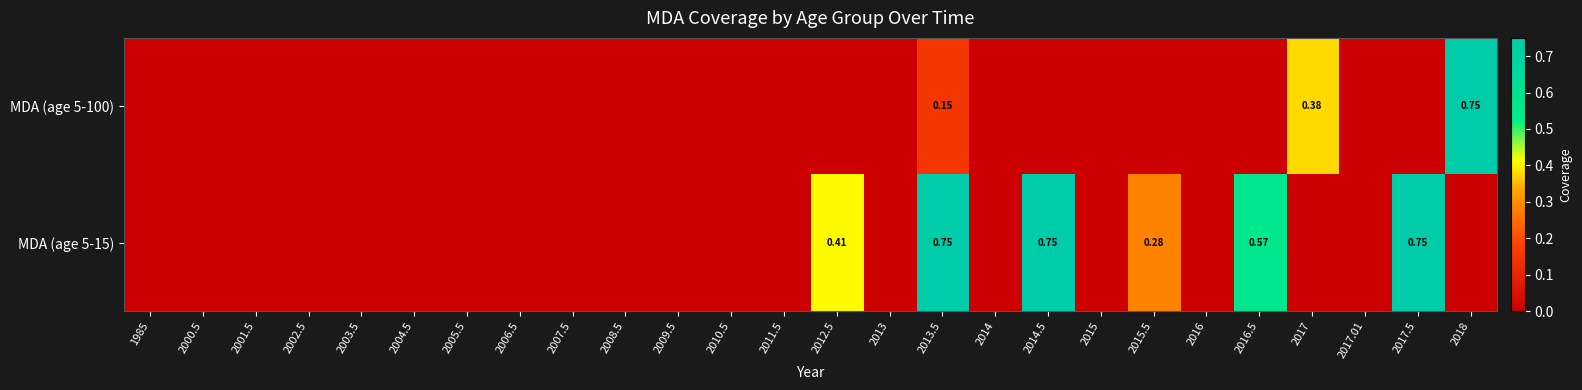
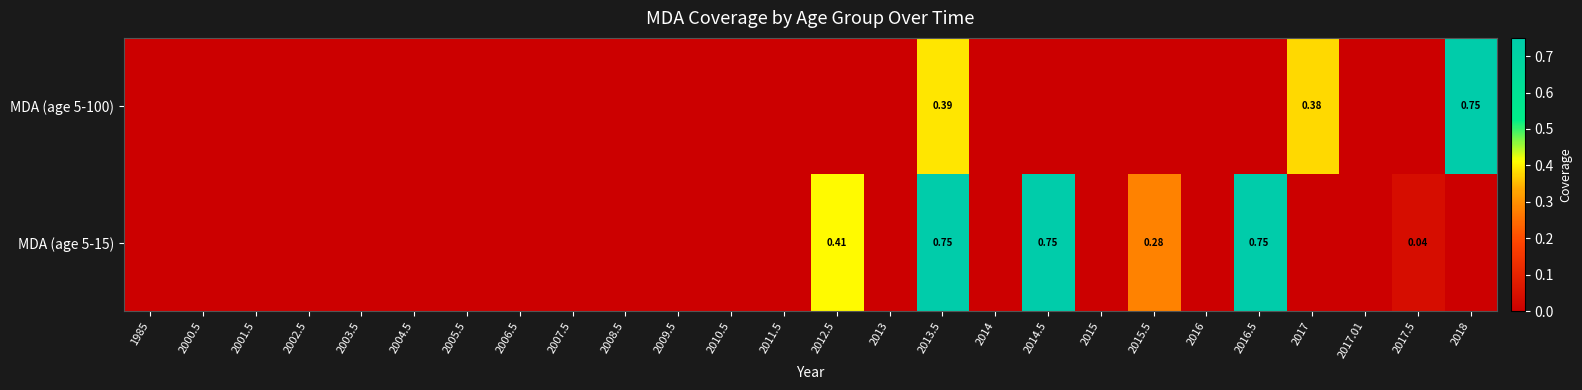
MDA (age 5-100), 2013.5: 0.15 -> 0.39
MDA (age 5-15), 2016.5: 0.57 -> 0.75
MDA (age 5-15), 2017.5: 0.75 -> 0.04
